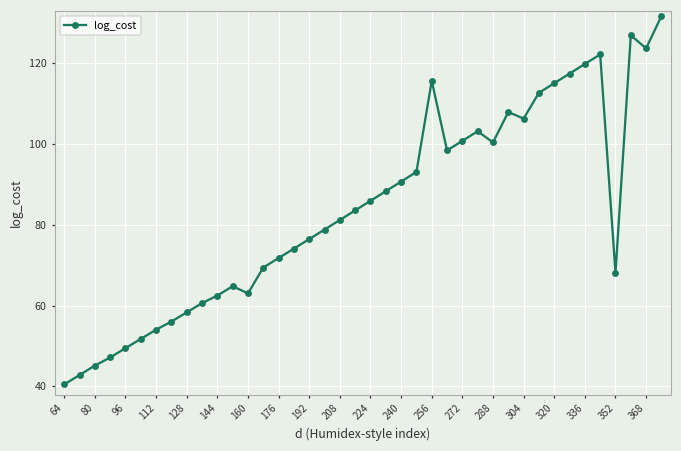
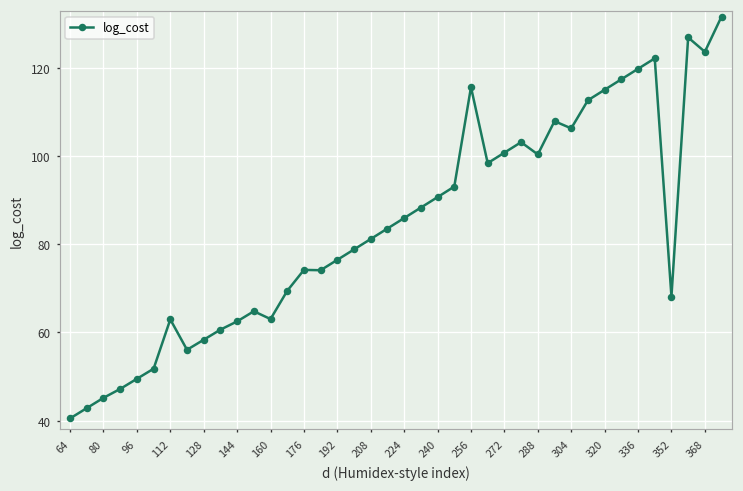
112: 54 -> 63
176: 72 -> 74
